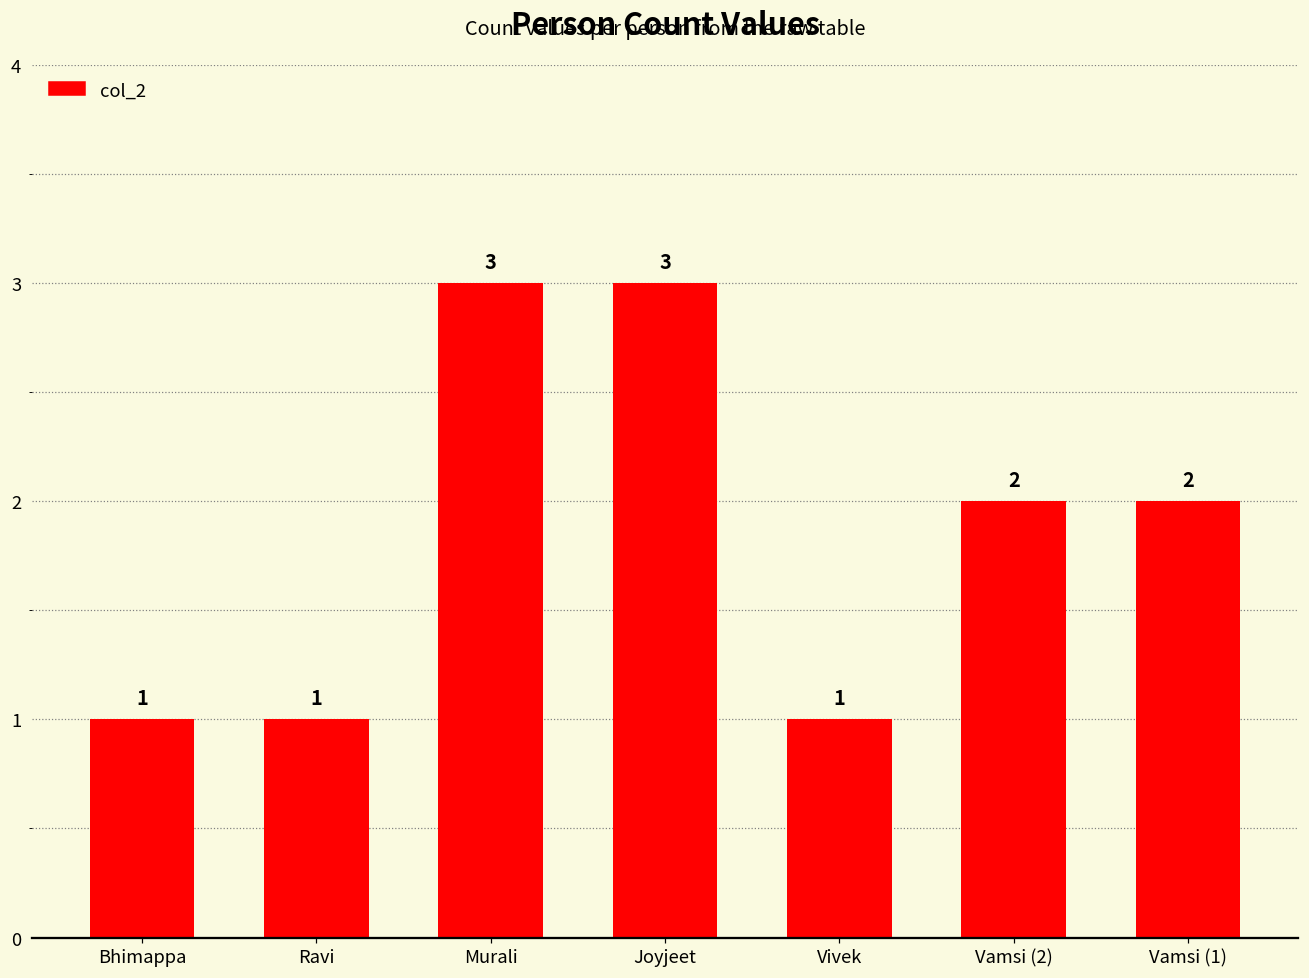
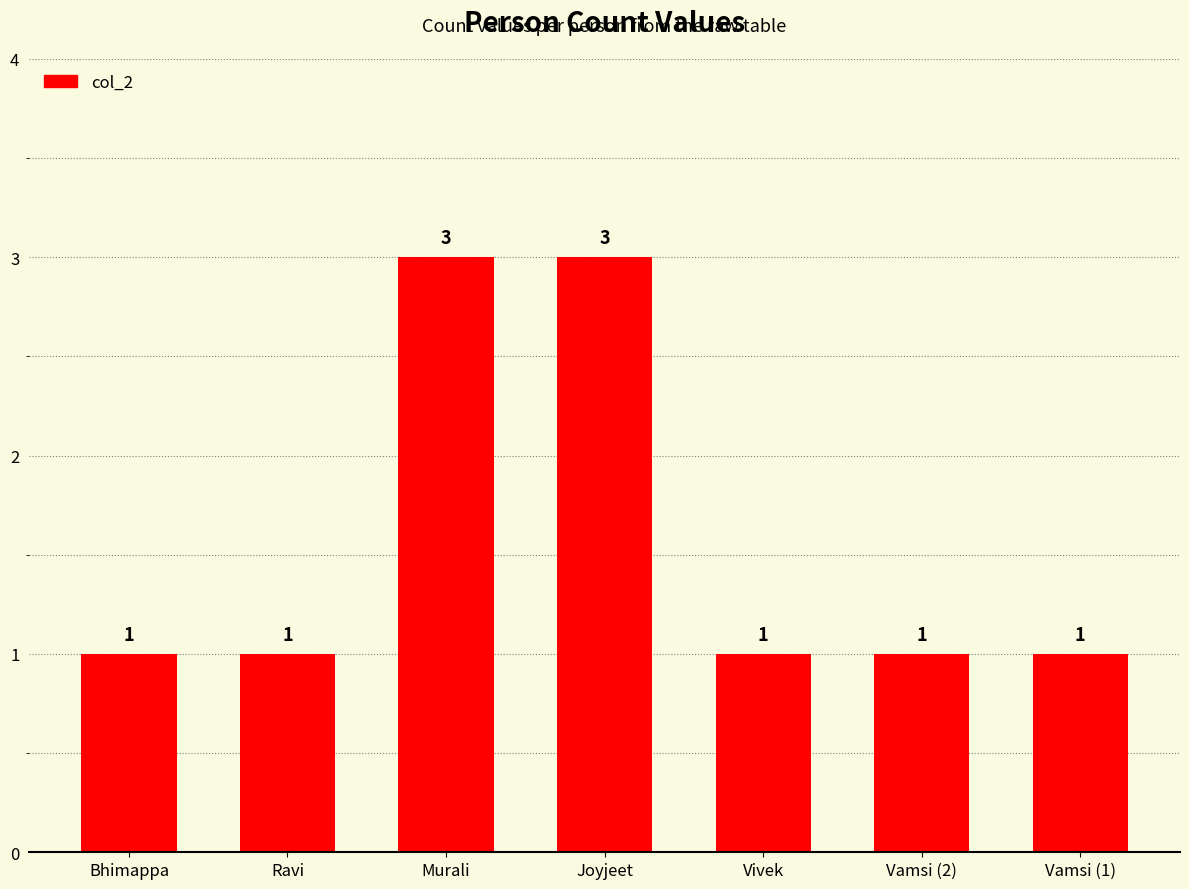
Vamsi (2): 2 -> 1
Vamsi (1): 2 -> 1
